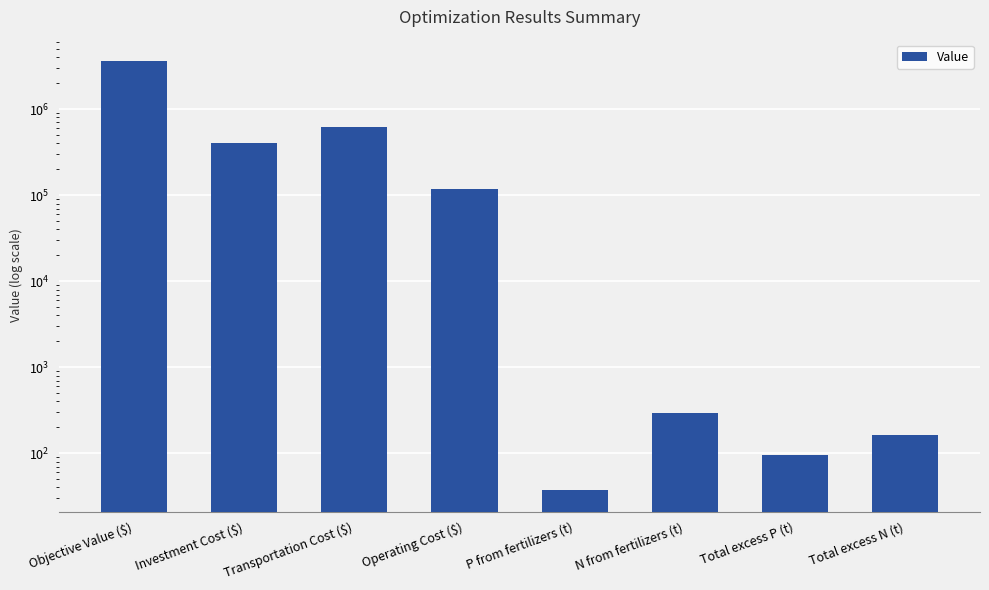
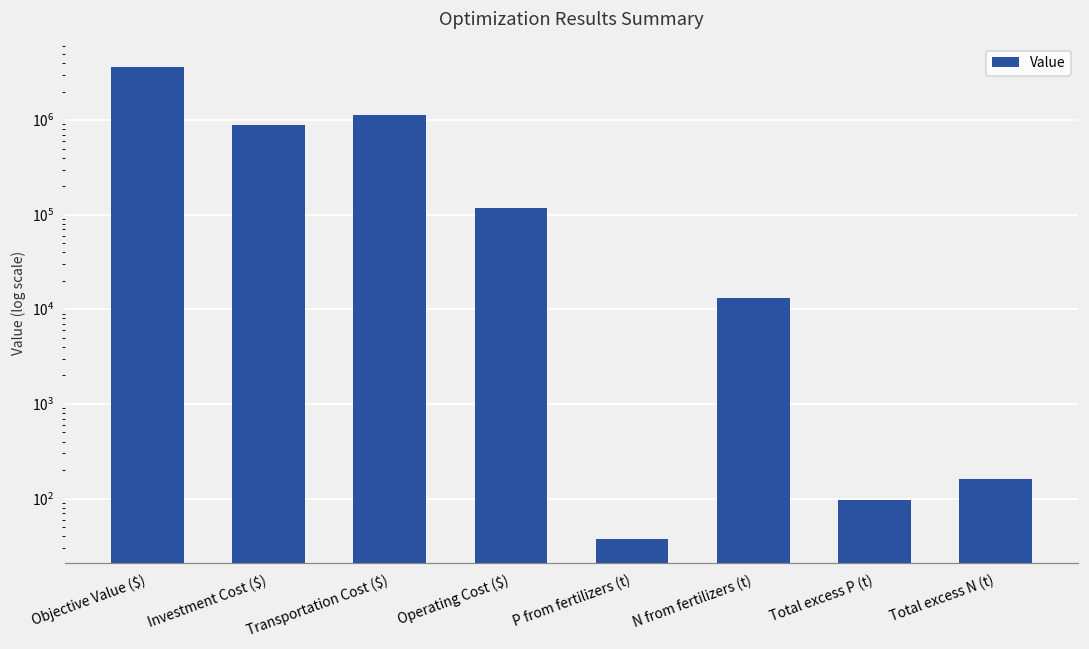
Investment Cost ($): 400000 -> 900000
Transportation Cost ($): 600000 -> 1100000
N from fertilizers (t): 290 -> 13000
